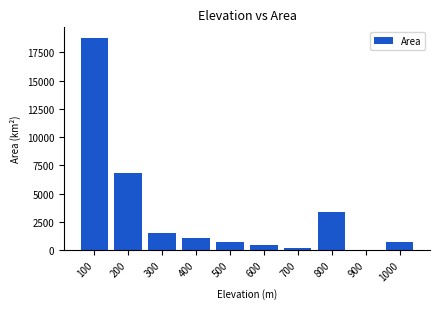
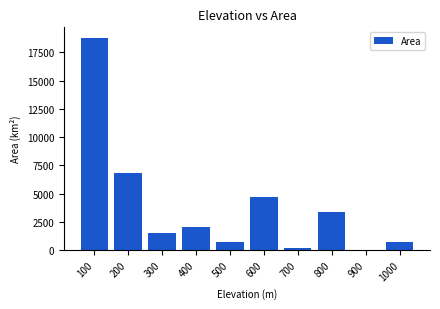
400: 1100 -> 2100
600: 400 -> 4700
